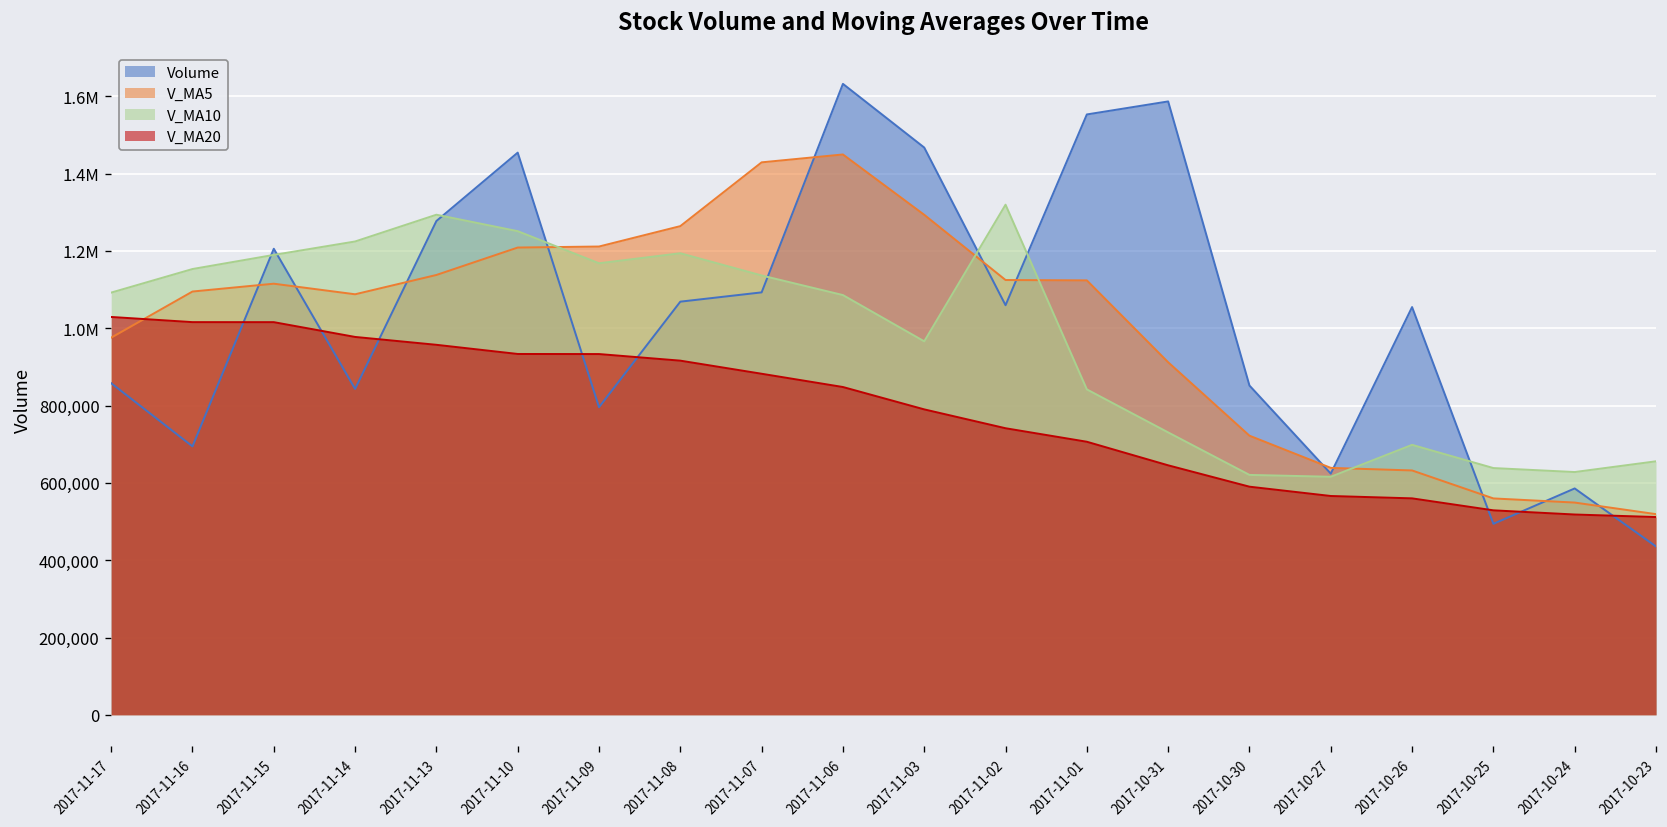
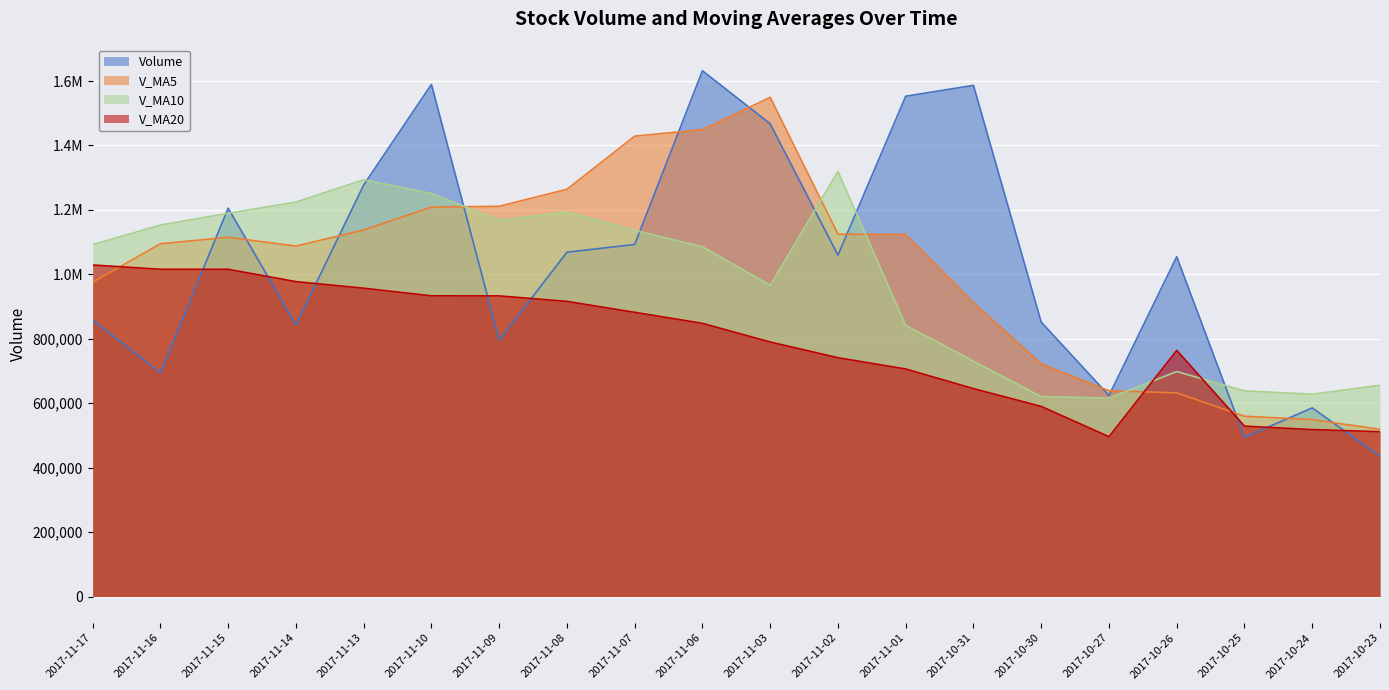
Volume, 2017-11-10: 1,450,000 -> 1,590,000
V_MA5, 2017-11-03: 1,290,000 -> 1,550,000
V_MA20, 2017-10-27: 570,000 -> 500,000
V_MA20, 2017-10-26: 560,000 -> 760,000
